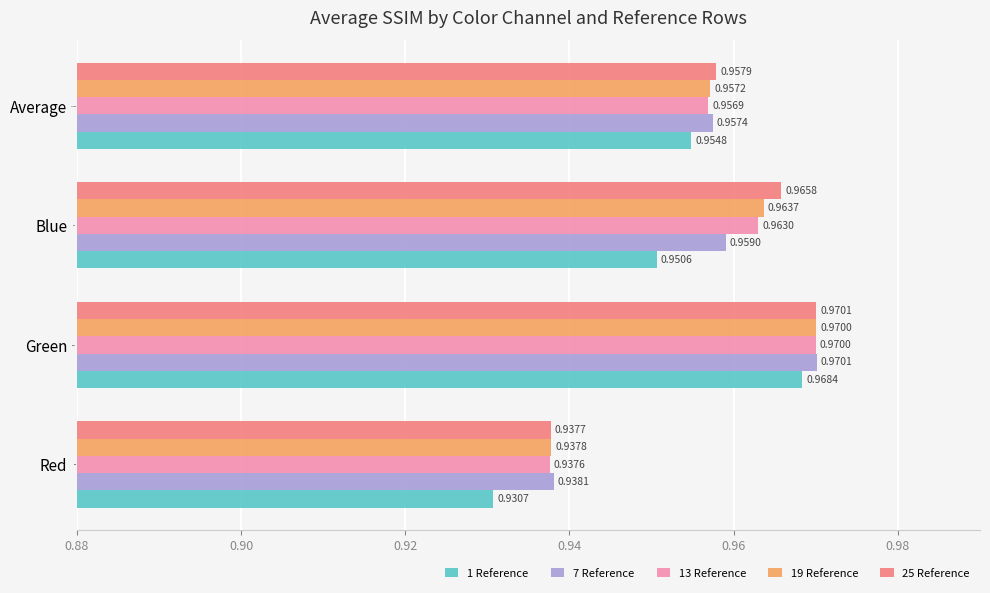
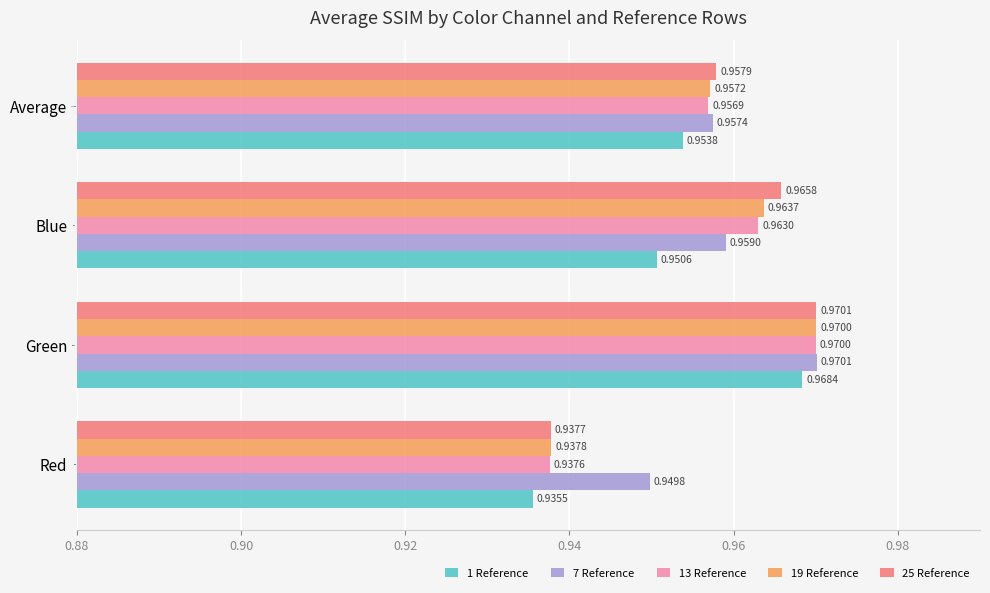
1 Reference, Average: 0.9548 -> 0.9538
7 Reference, Red: 0.9381 -> 0.9498
1 Reference, Red: 0.9307 -> 0.9355
